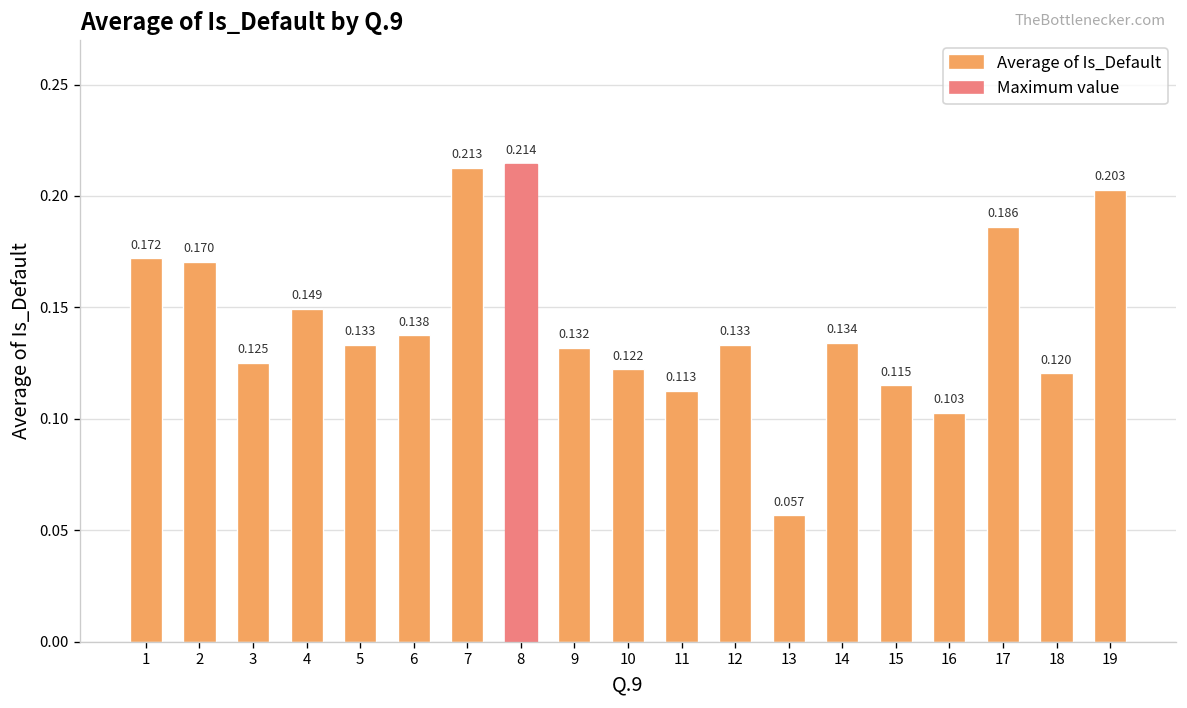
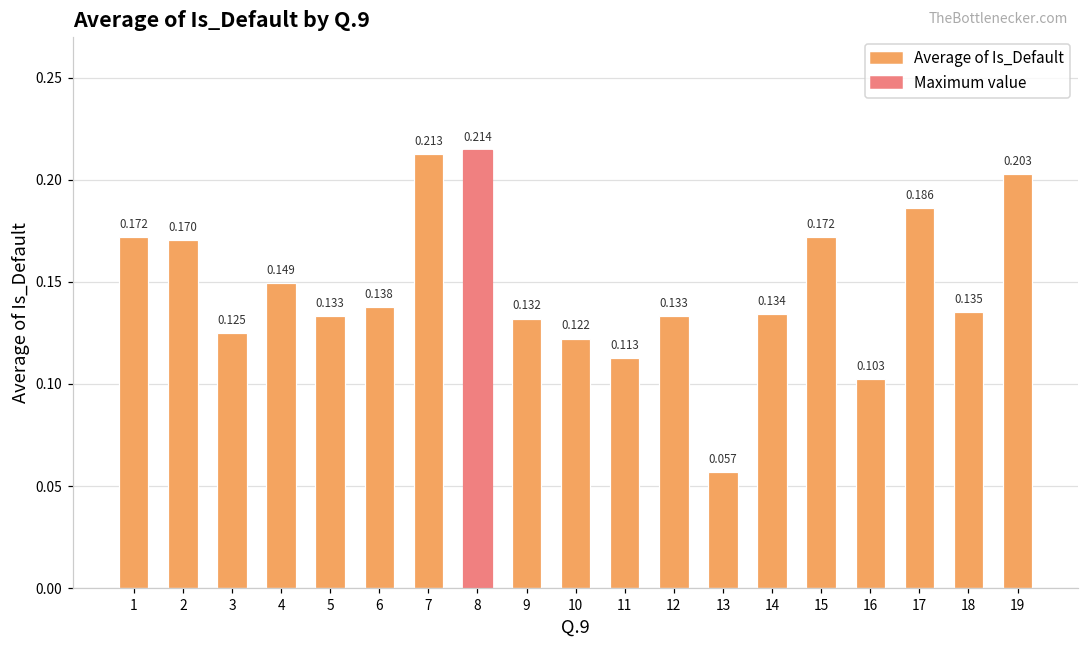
15: 0.115 -> 0.172
18: 0.120 -> 0.135
